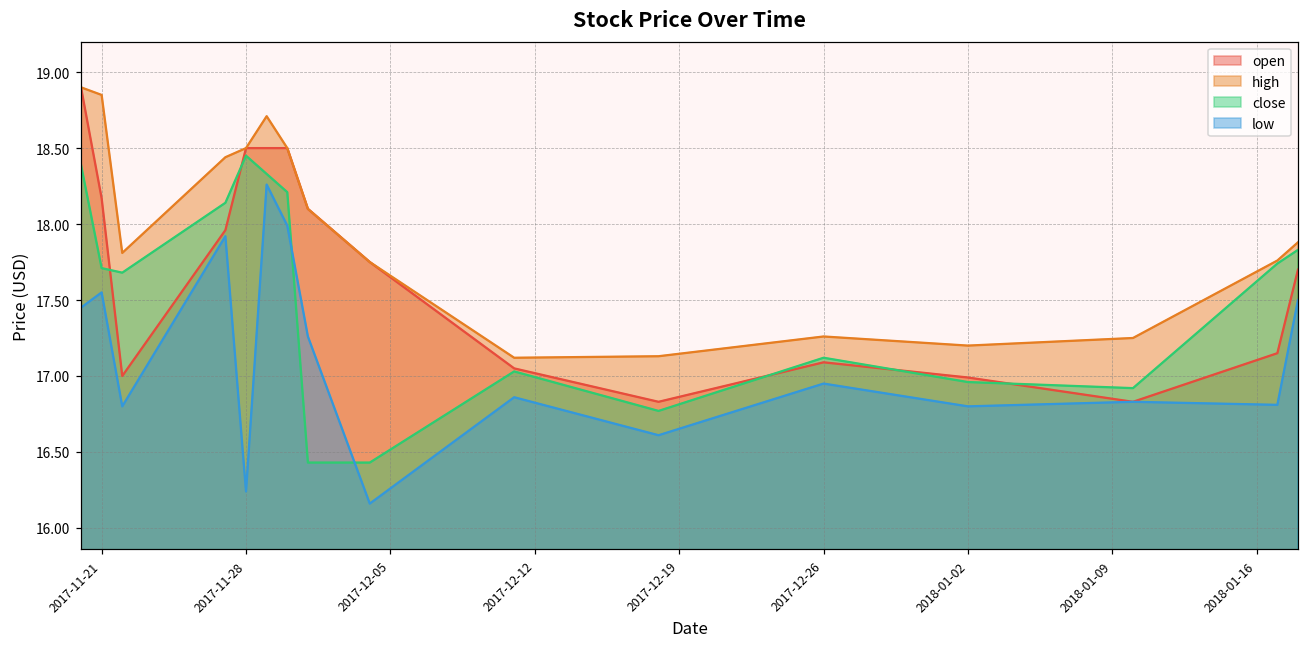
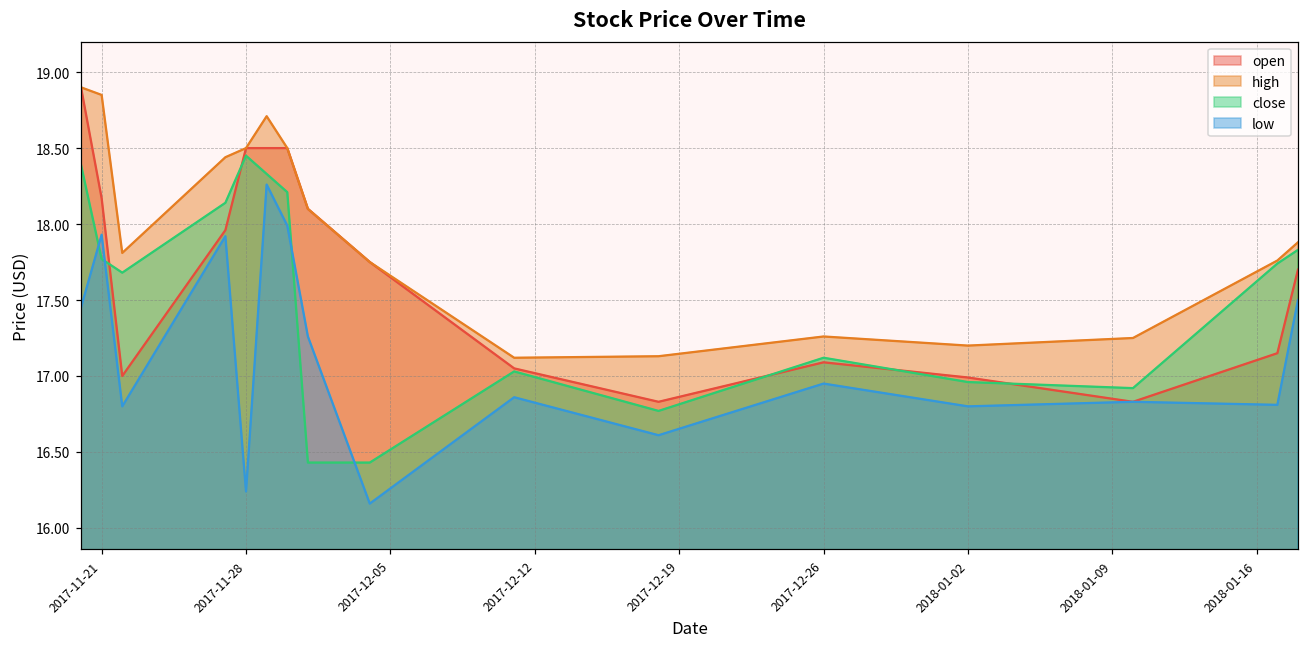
close, 2017-11-21: 17.71 -> 17.77
low, 2017-11-21: 17.55 -> 17.93
